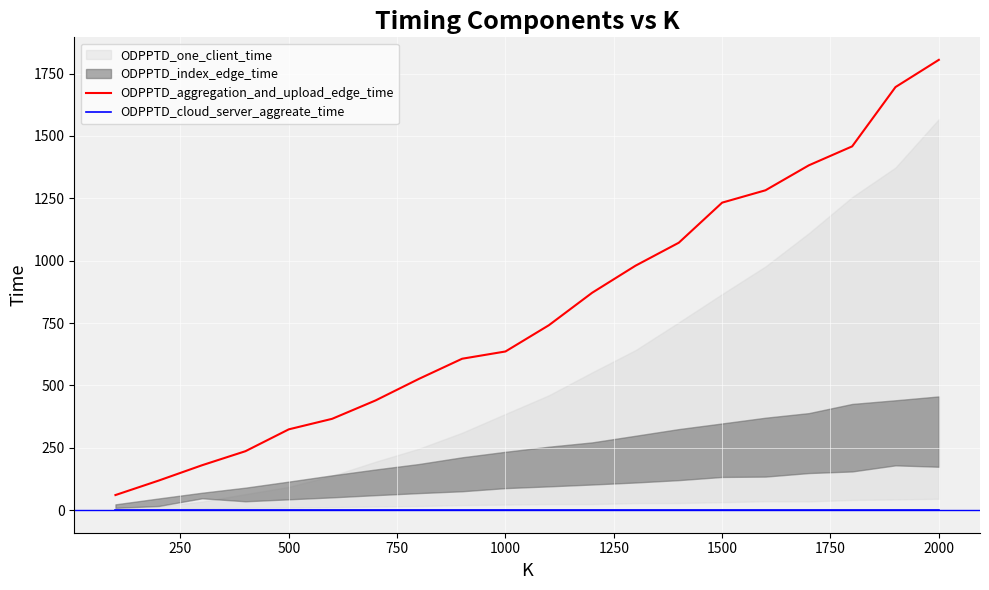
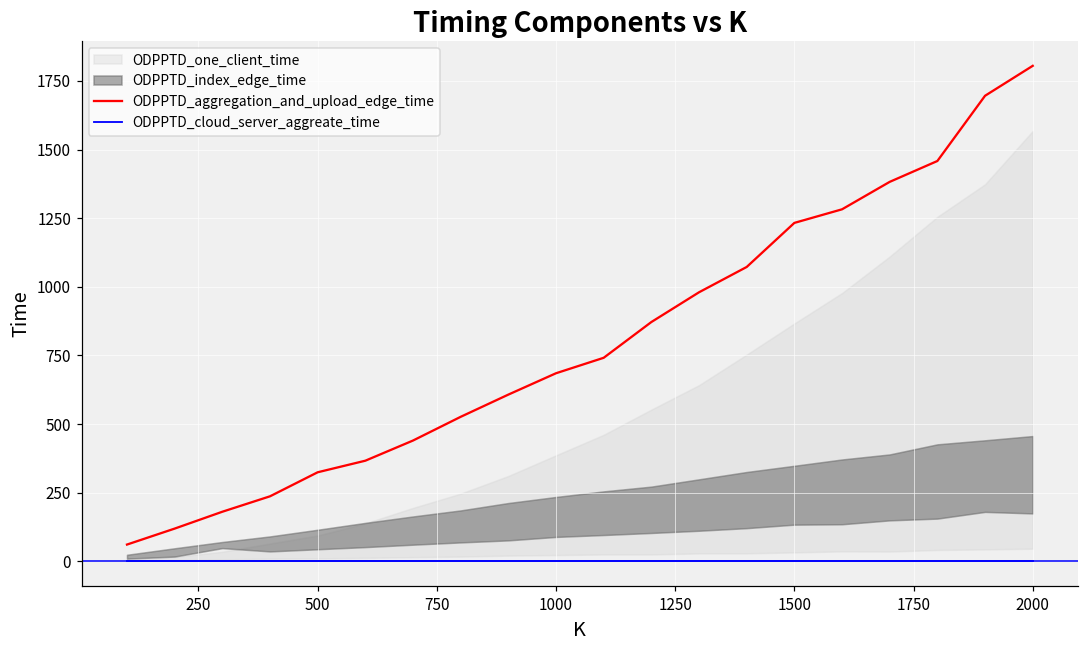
ODPPTD_aggregation_and_upload_edge_time, 1000: 640 -> 680
